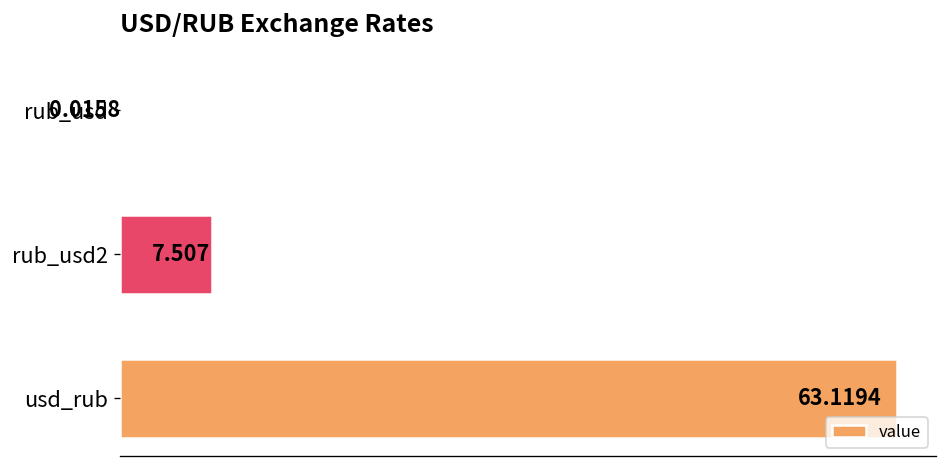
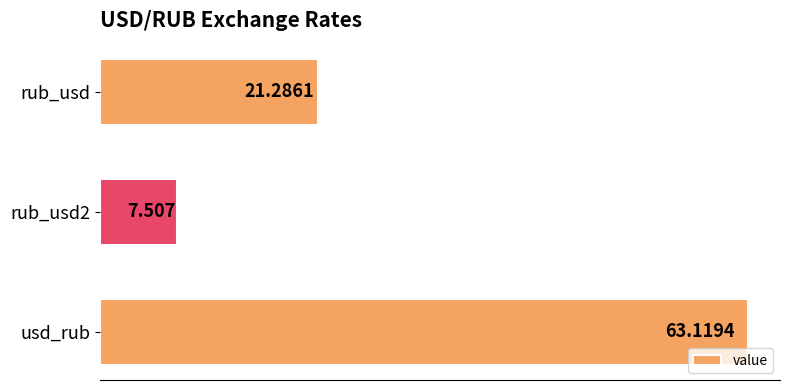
rub_usd: 0.0158 -> 21.2861
